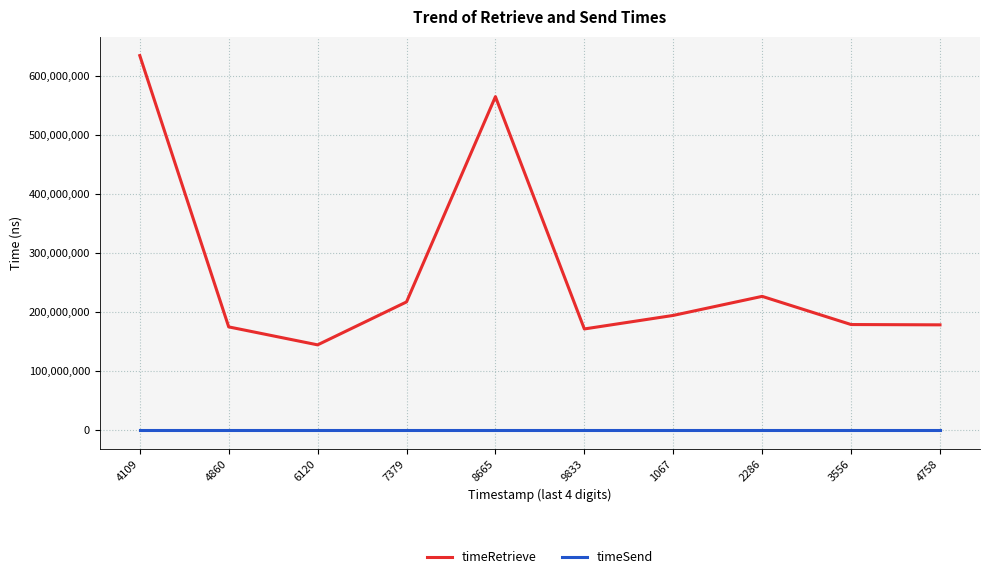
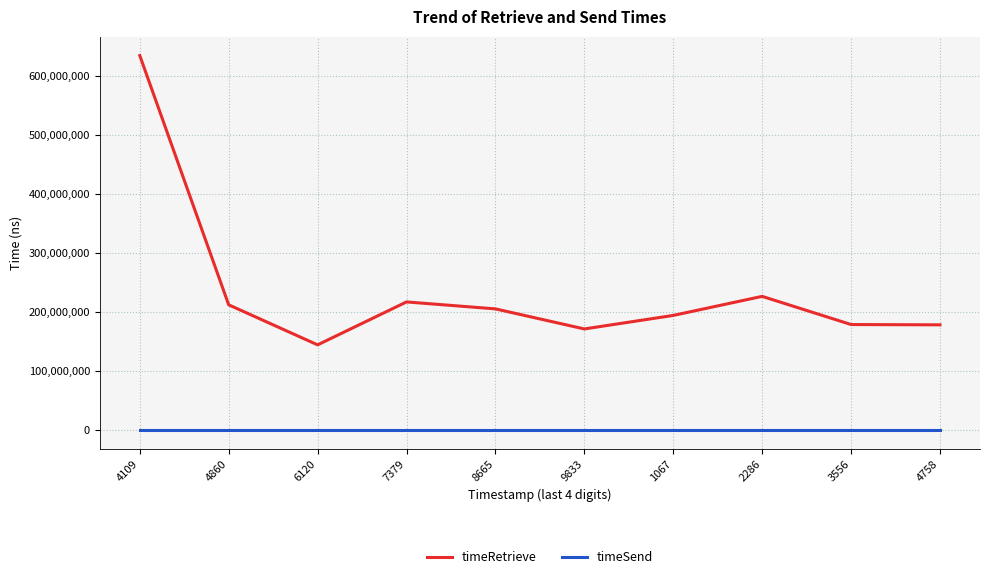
timeRetrieve, 4860: 180,000,000 -> 210,000,000
timeRetrieve, 8665: 570,000,000 -> 210,000,000
